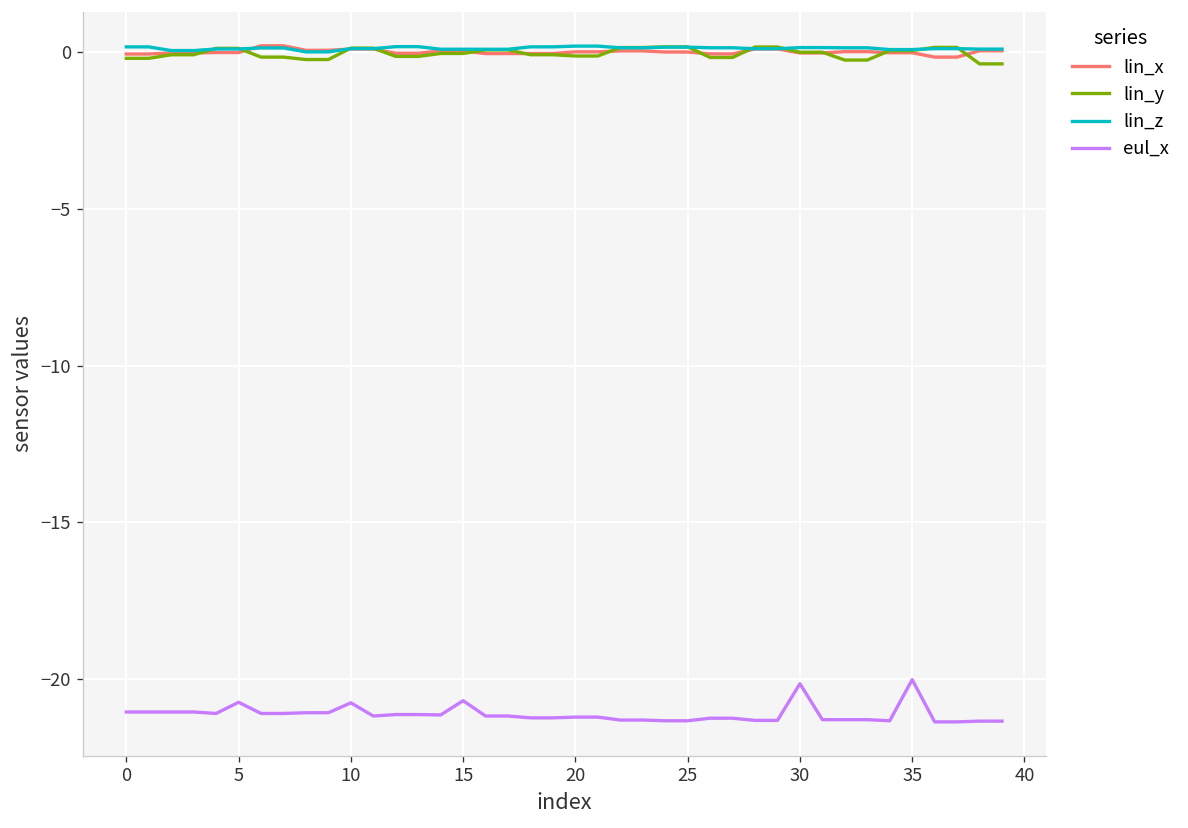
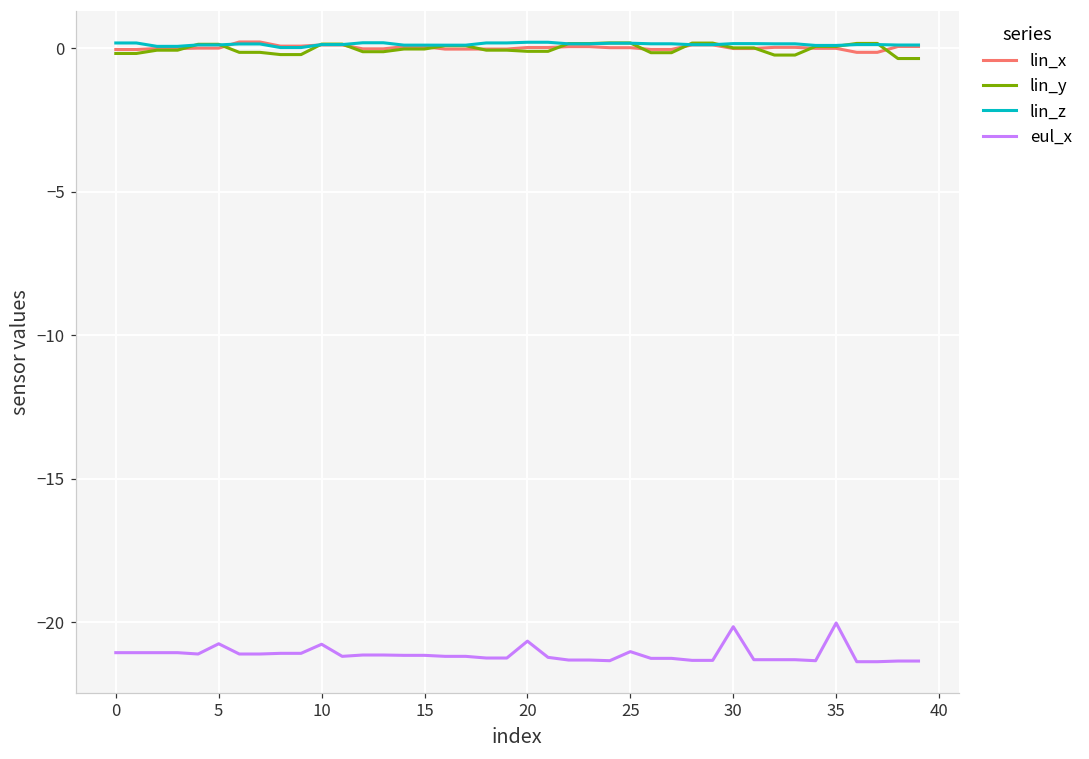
eul_x, 15: -20.7 -> -21.1
eul_x, 20: -21.2 -> -20.7
eul_x, 25: -21.3 -> -21.0
